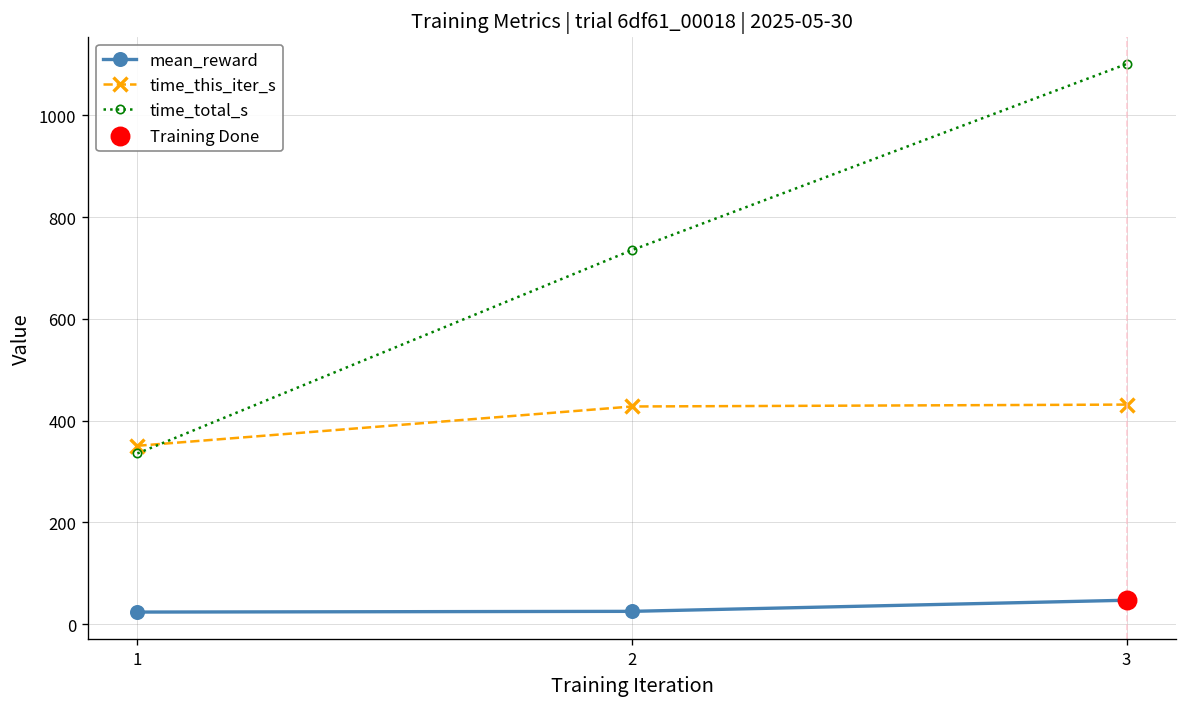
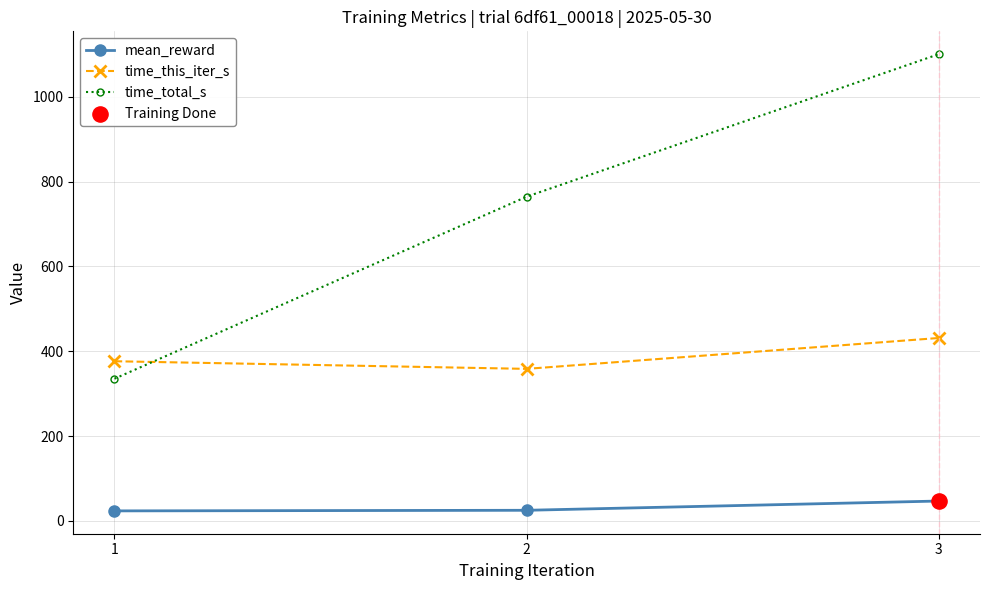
time_this_iter_s, 1: 350 -> 380
time_this_iter_s, 2: 430 -> 360
time_total_s, 2: 730 -> 760
